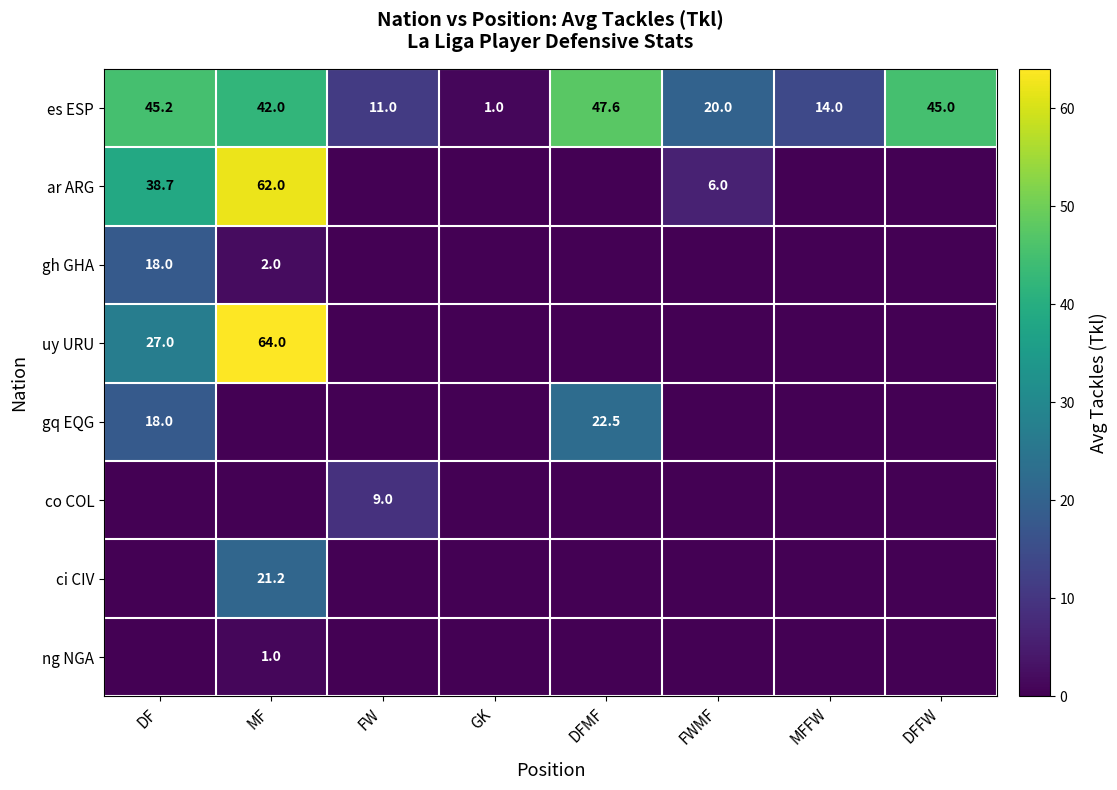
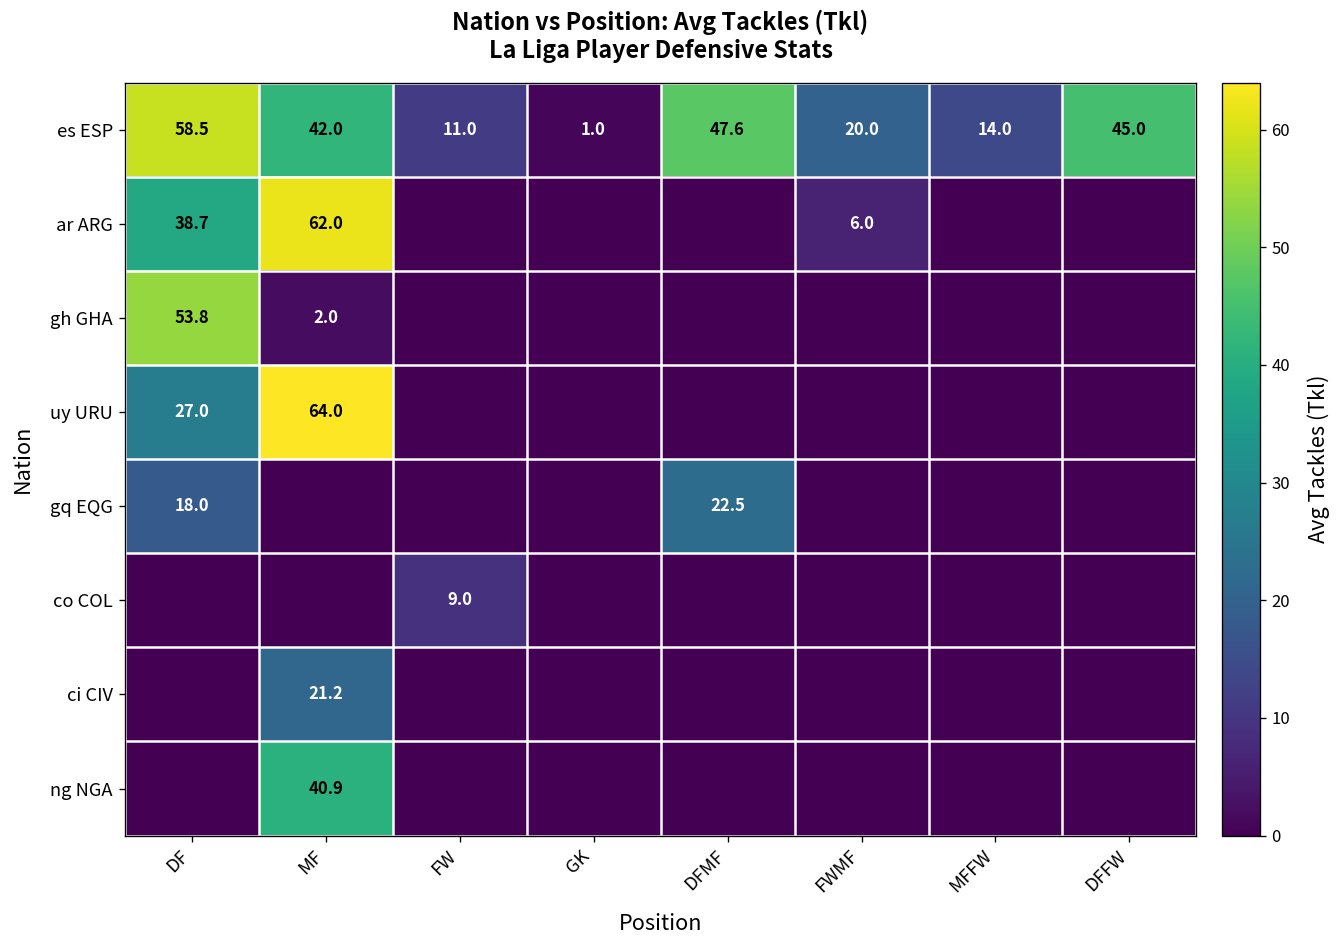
es ESP, DF: 45.2 -> 58.5
gh GHA, DF: 18.0 -> 53.8
ng NGA, MF: 1.0 -> 40.9
